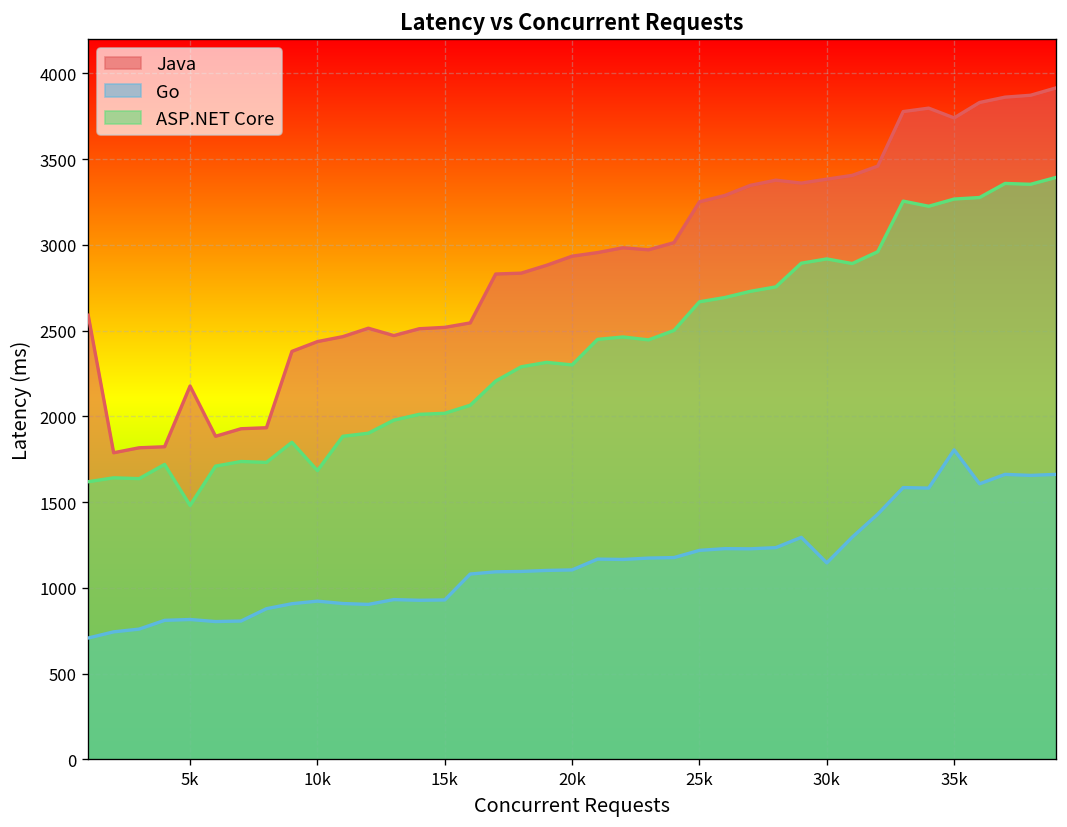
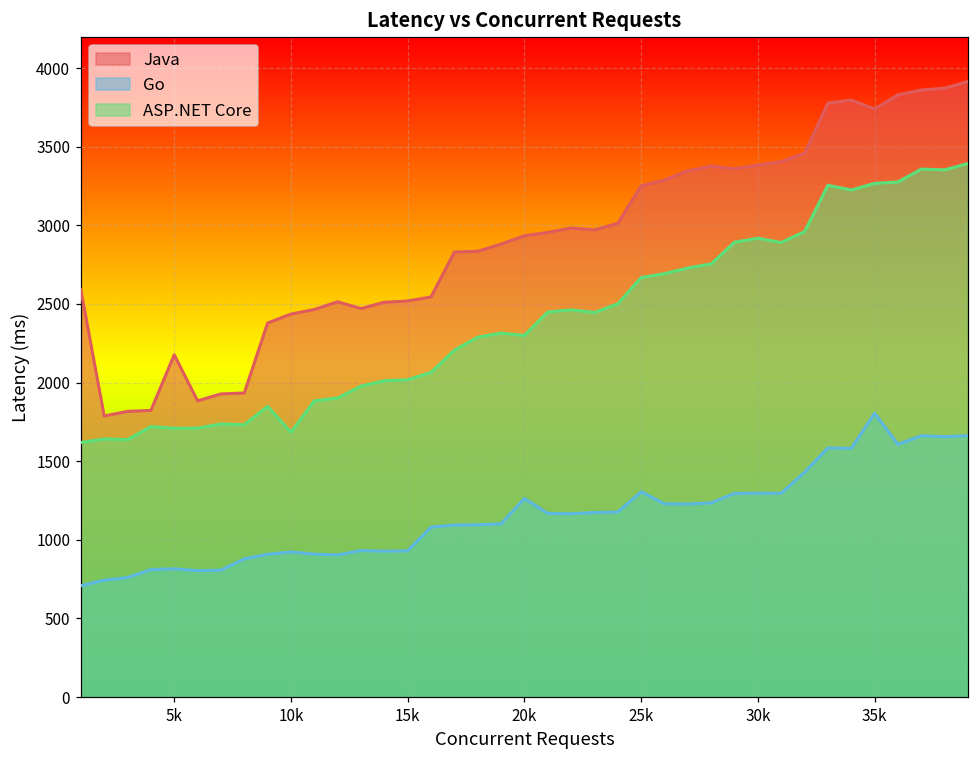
ASP.NET Core, 5k: 1480 -> 1710
Go, 20k: 1110 -> 1260
Go, 25k: 1220 -> 1310
Go, 30k: 1150 -> 1300
